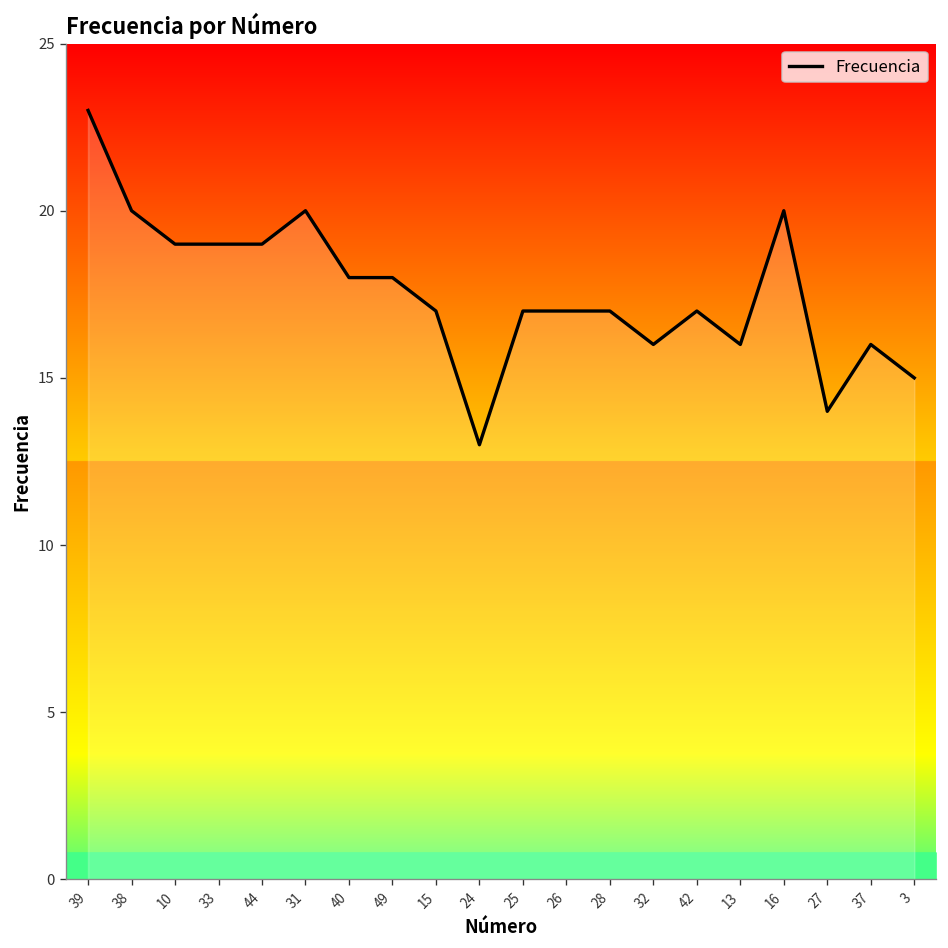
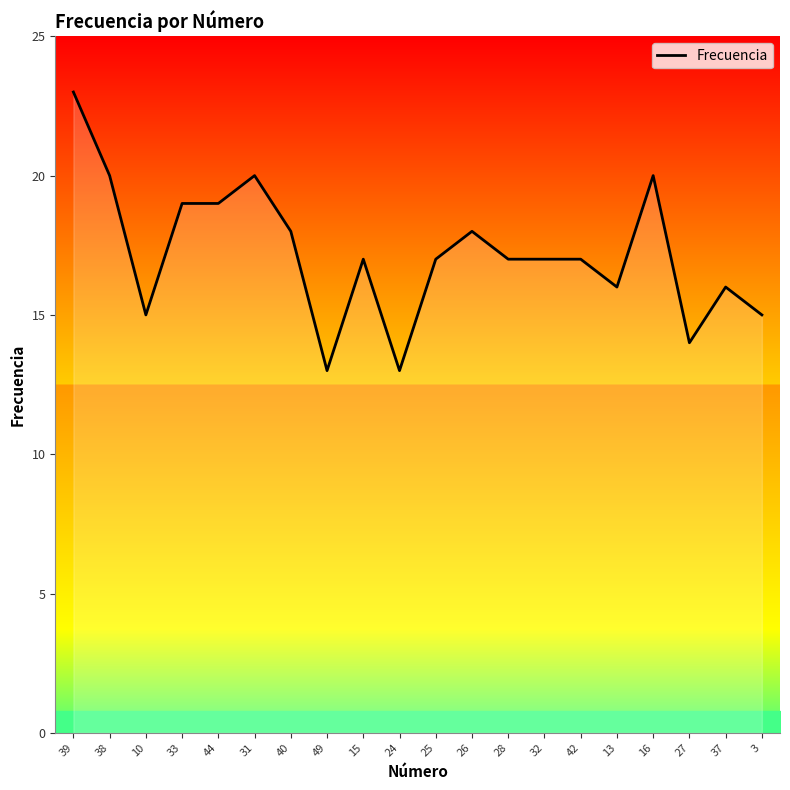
Frecuencia, 10: 19 -> 15
Frecuencia, 49: 18 -> 13
Frecuencia, 26: 17 -> 18
Frecuencia, 32: 16 -> 17
